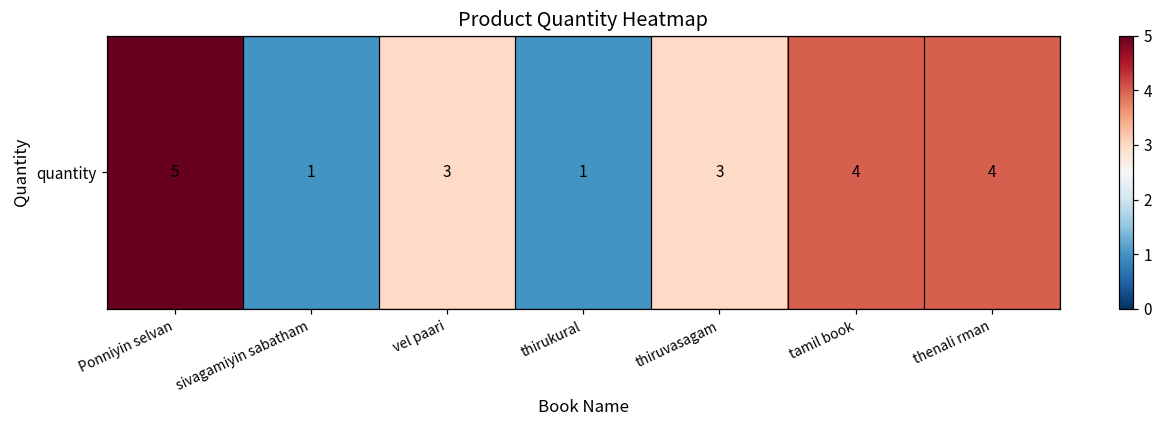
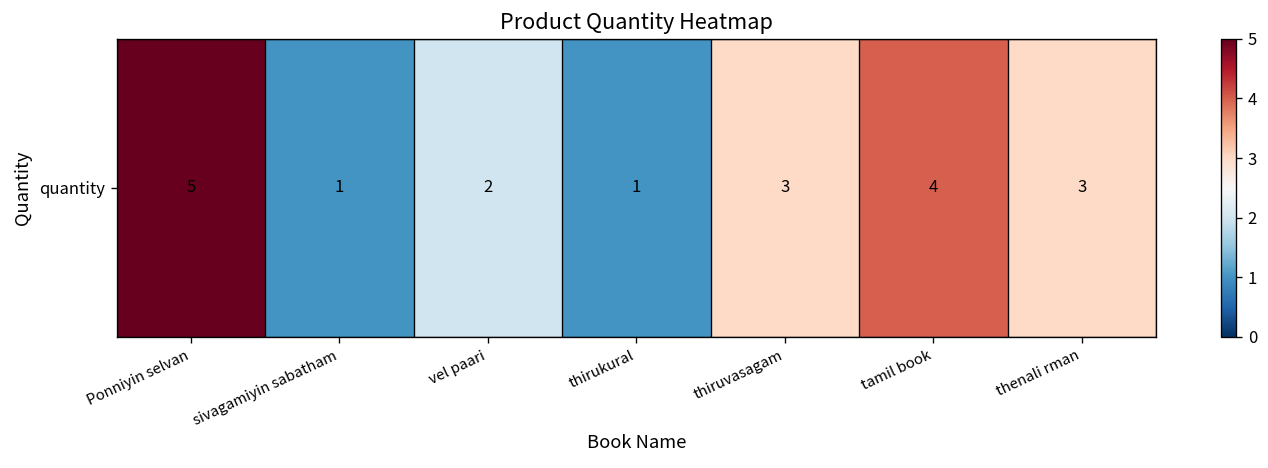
quantity, vel paari: 3 -> 2
quantity, thenali rman: 4 -> 3
